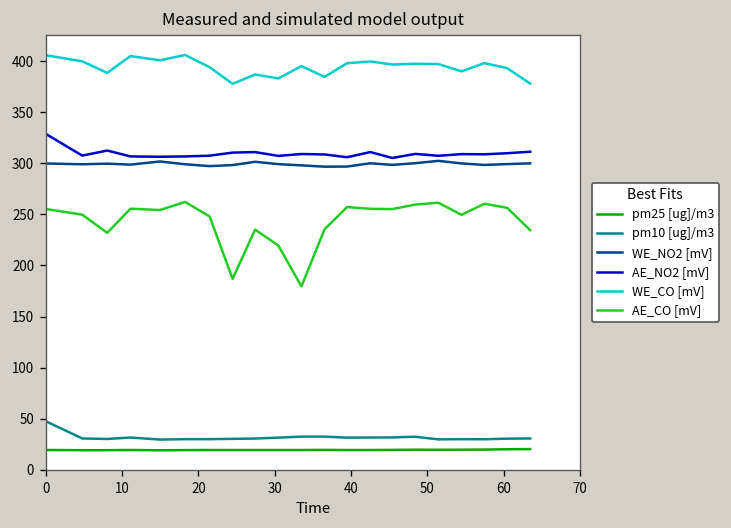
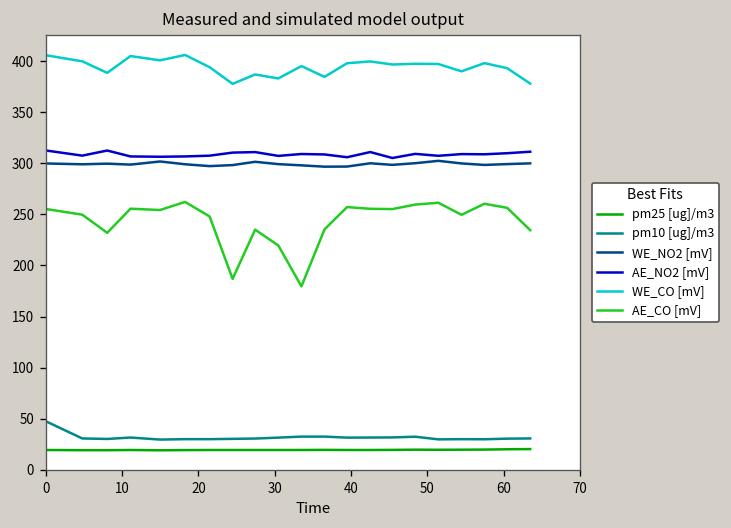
AE_NO2 [mV], 0: 330 -> 310
